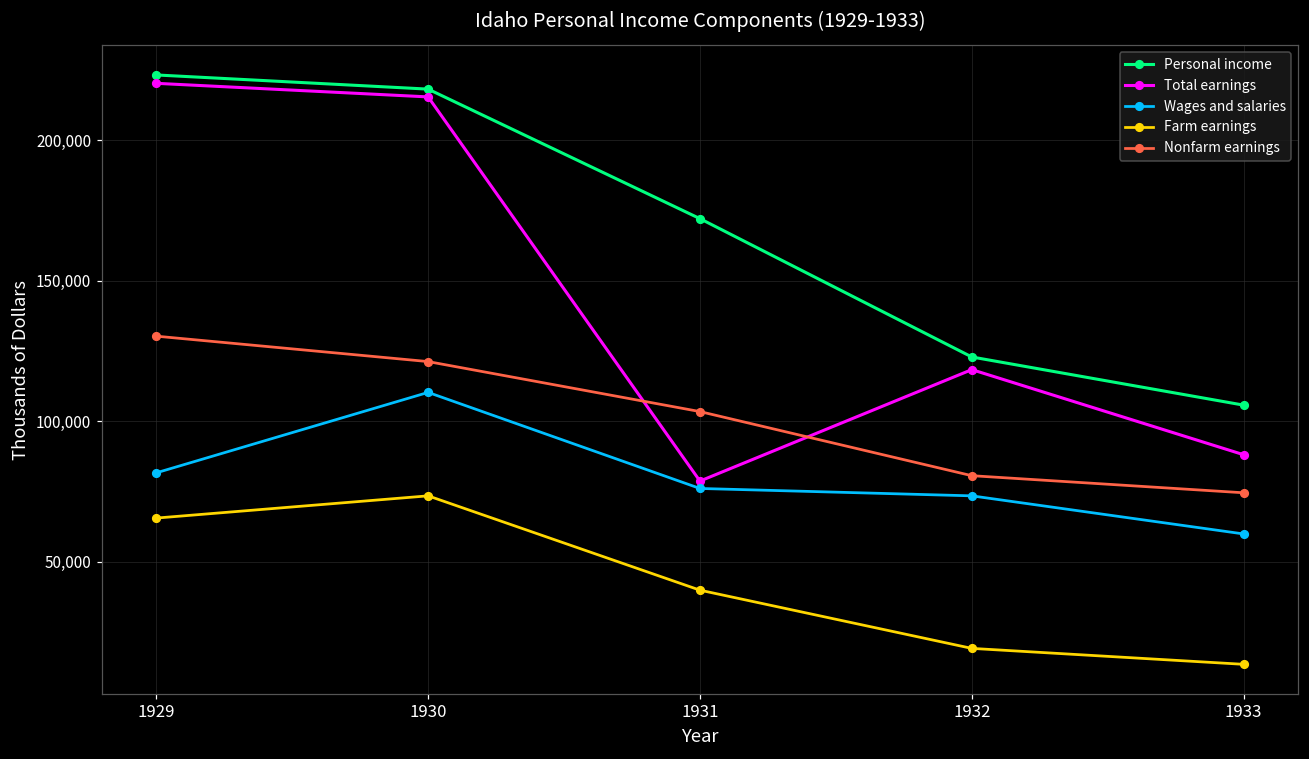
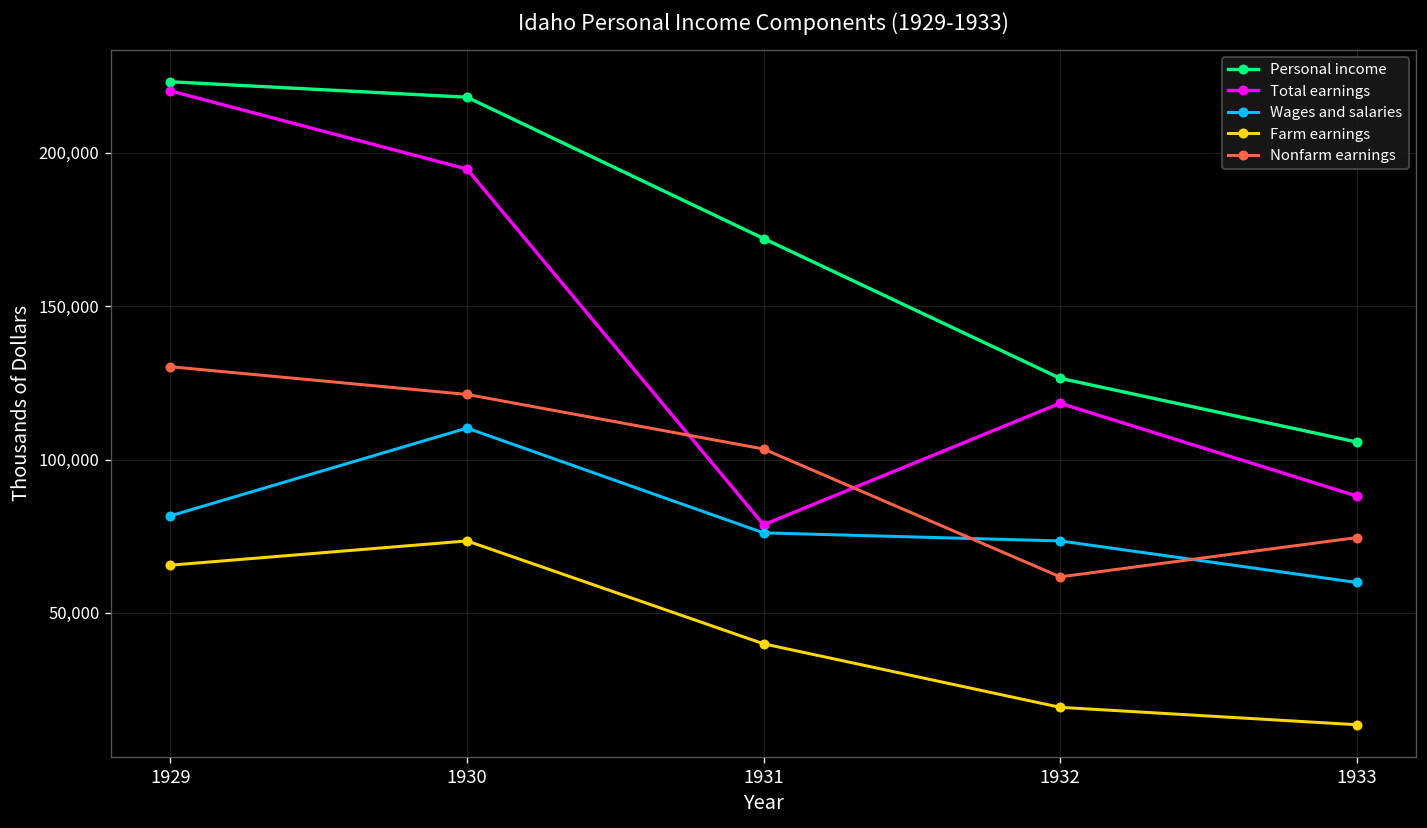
Total earnings, 1930: 215,000 -> 195,000
Personal income, 1932: 123,000 -> 126,000
Nonfarm earnings, 1932: 81,000 -> 62,000
